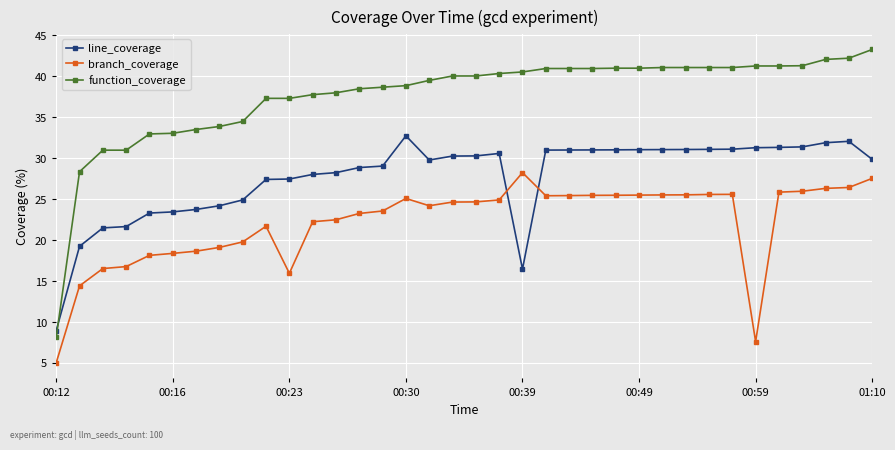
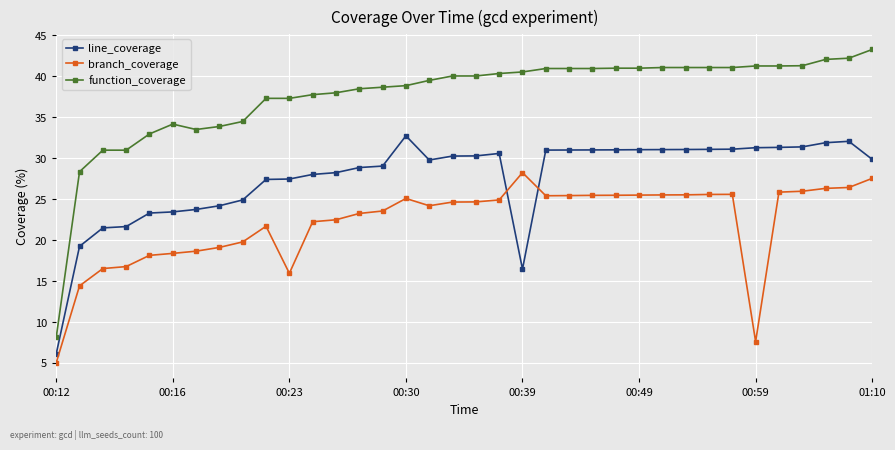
line_coverage, 00:12: 9 -> 6
function_coverage, 00:16: 33 -> 34
